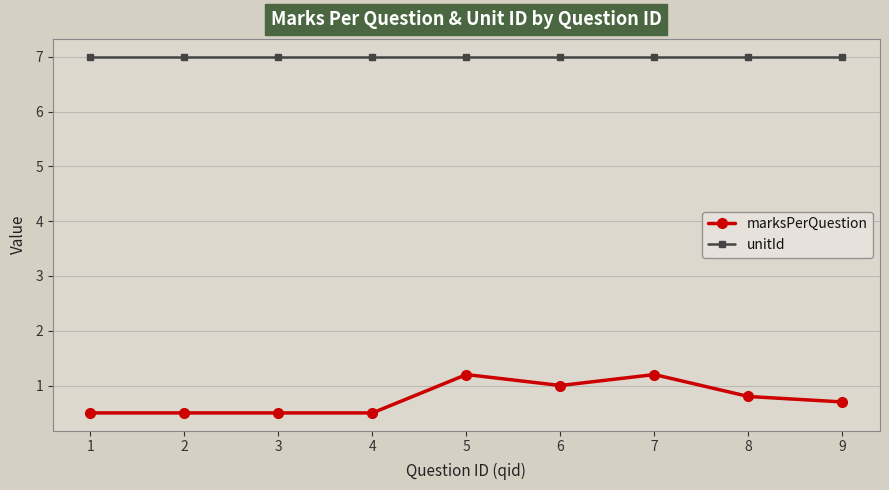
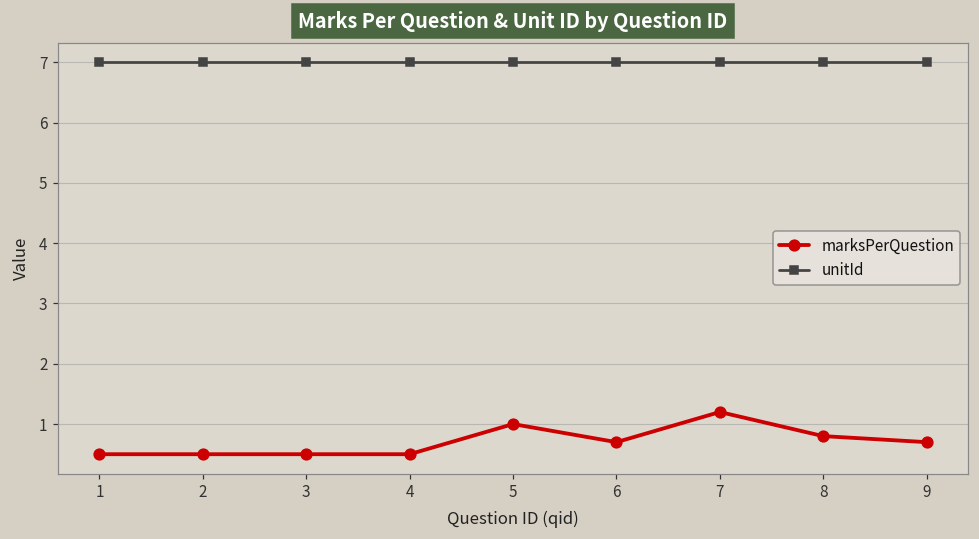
marksPerQuestion, 5: 1.2 -> 1.0
marksPerQuestion, 6: 1.0 -> 0.7
